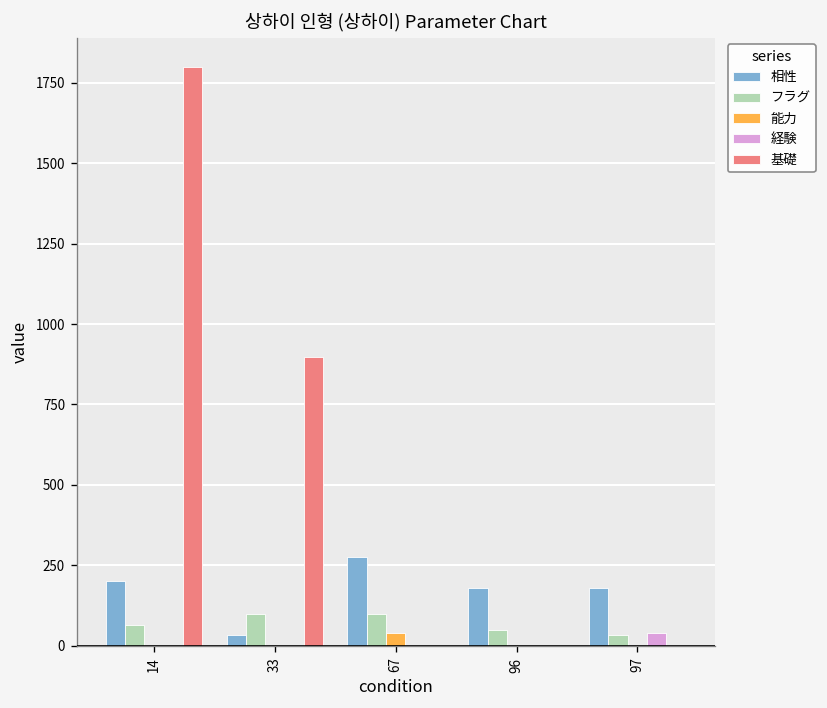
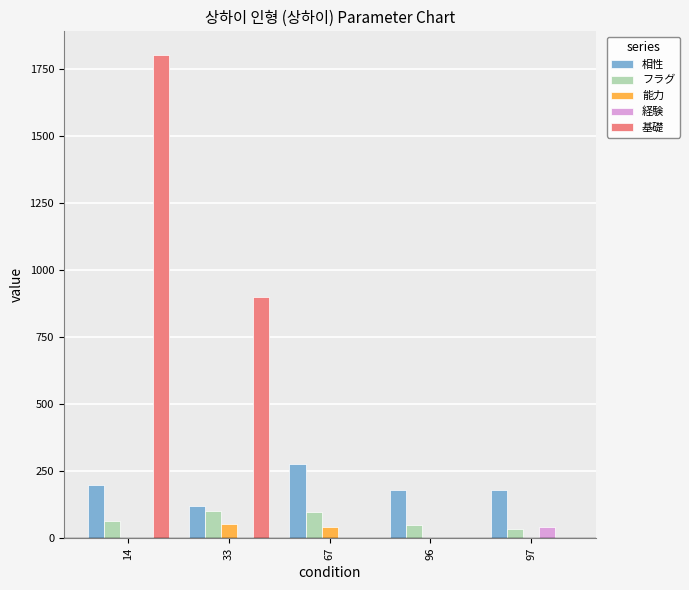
相性, 33: 30 -> 120
能力, 33: 0 -> 50
